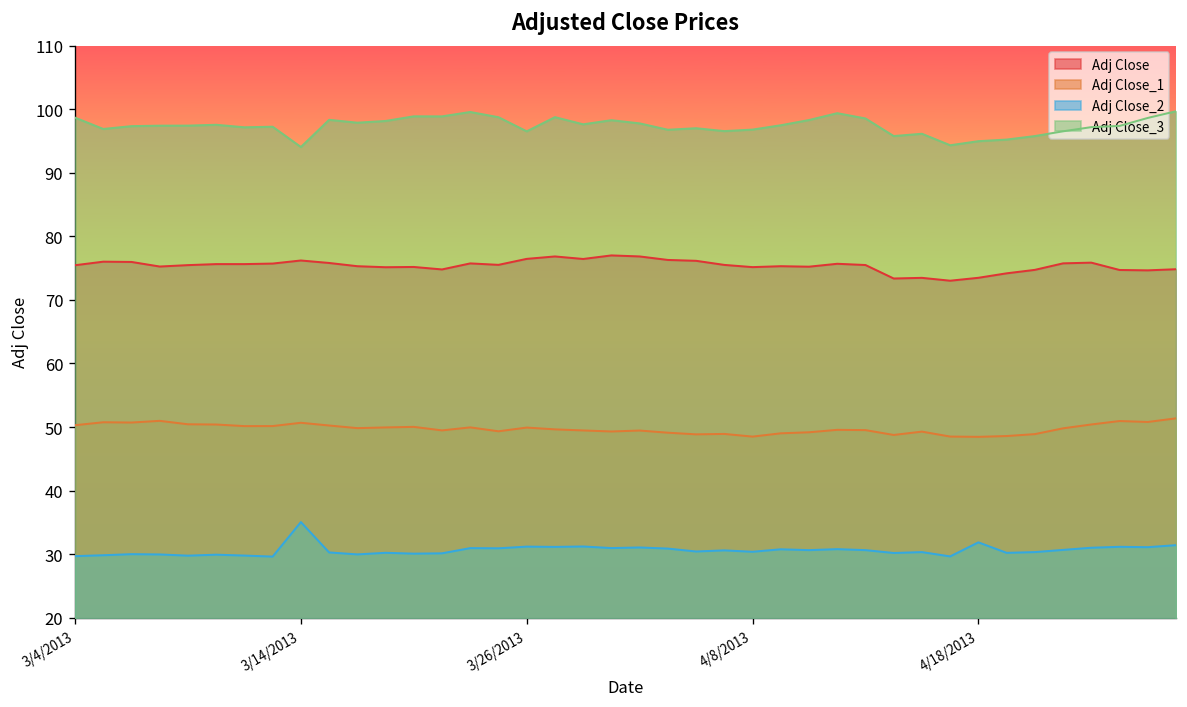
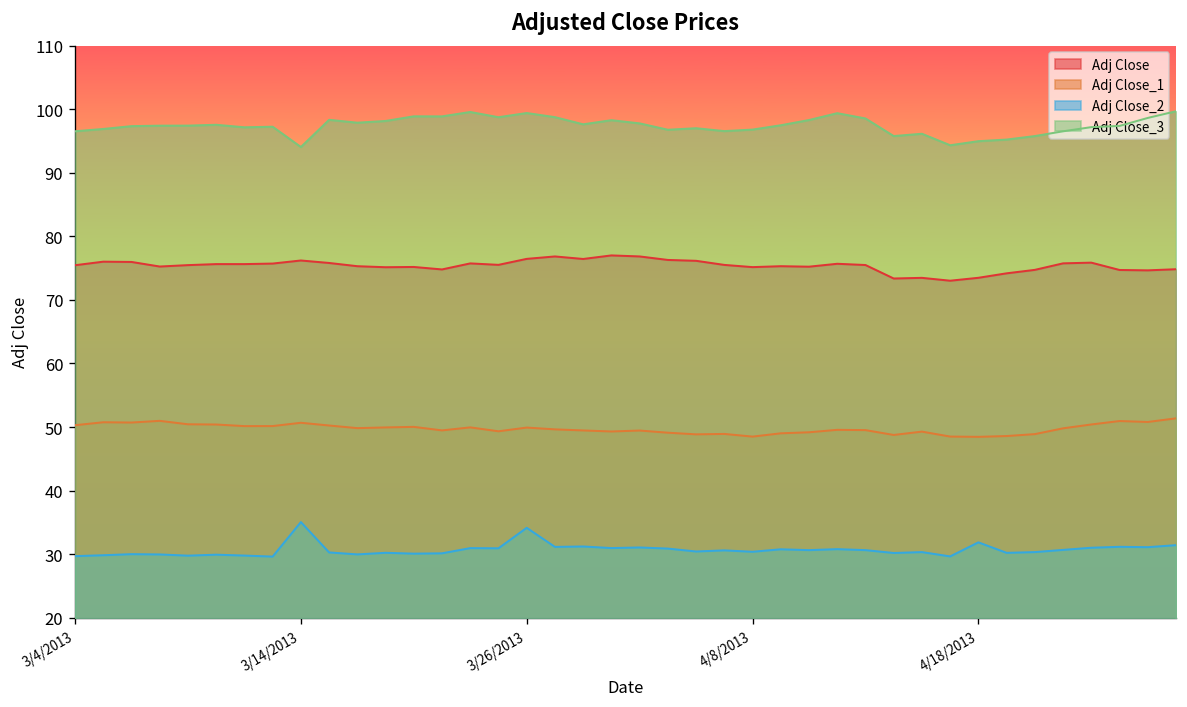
Adj Close_3, 3/4/2013: 99 -> 97
Adj Close_2, 3/26/2013: 31 -> 34
Adj Close_3, 3/26/2013: 97 -> 99
